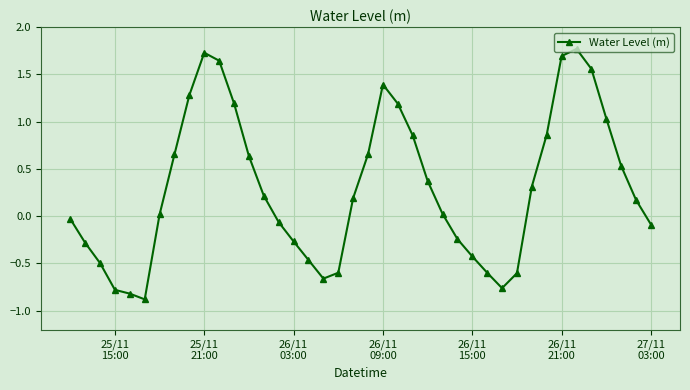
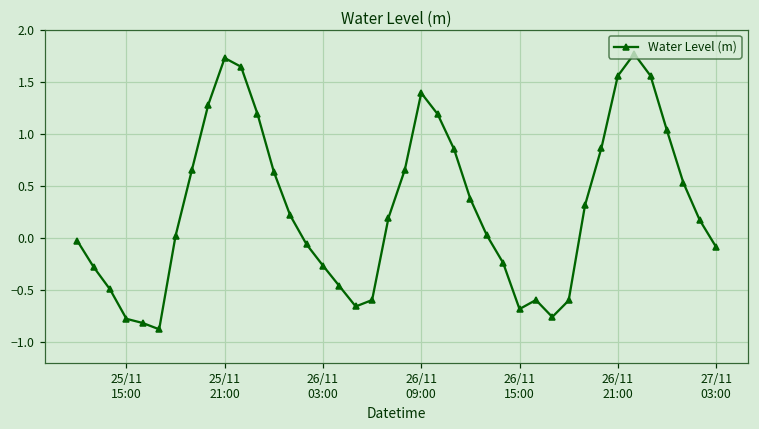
26/11 15:00: -0.4 -> -0.7
26/11 21:00: 1.7 -> 1.6
